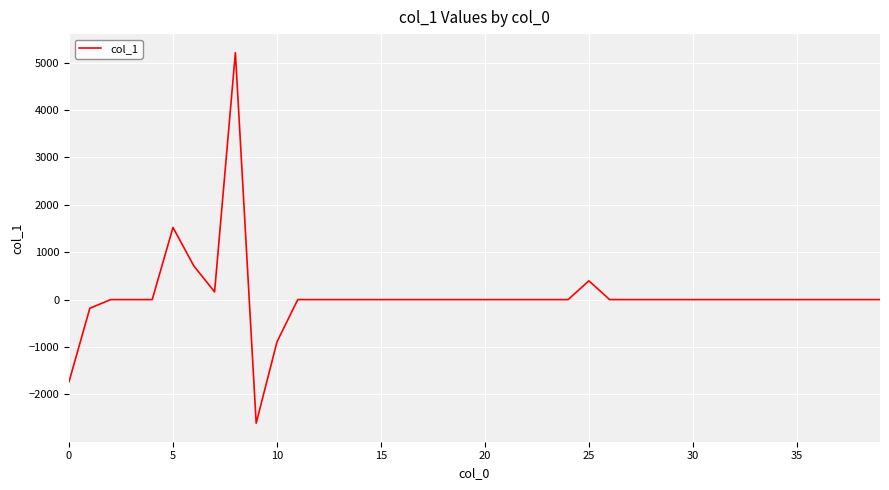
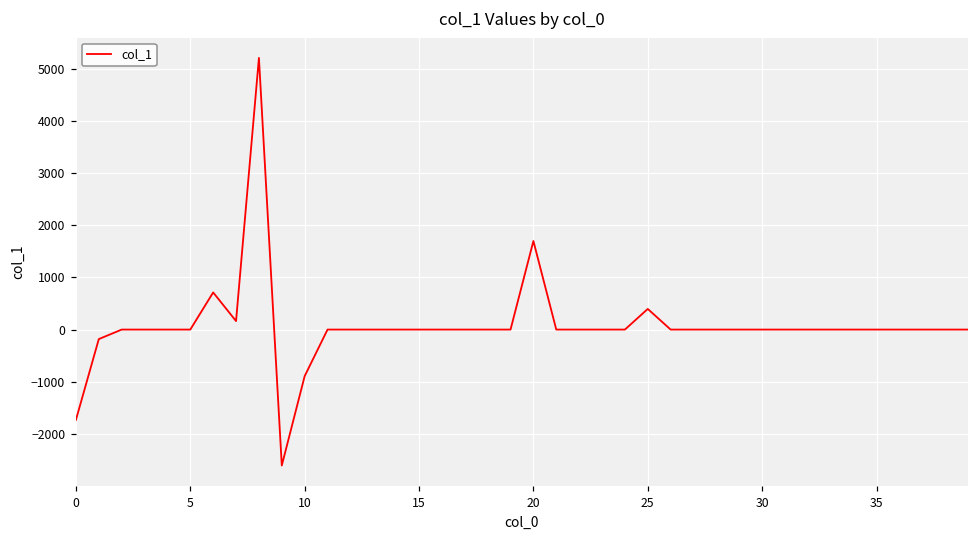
5: 1500 -> 0
20: 0 -> 1700
